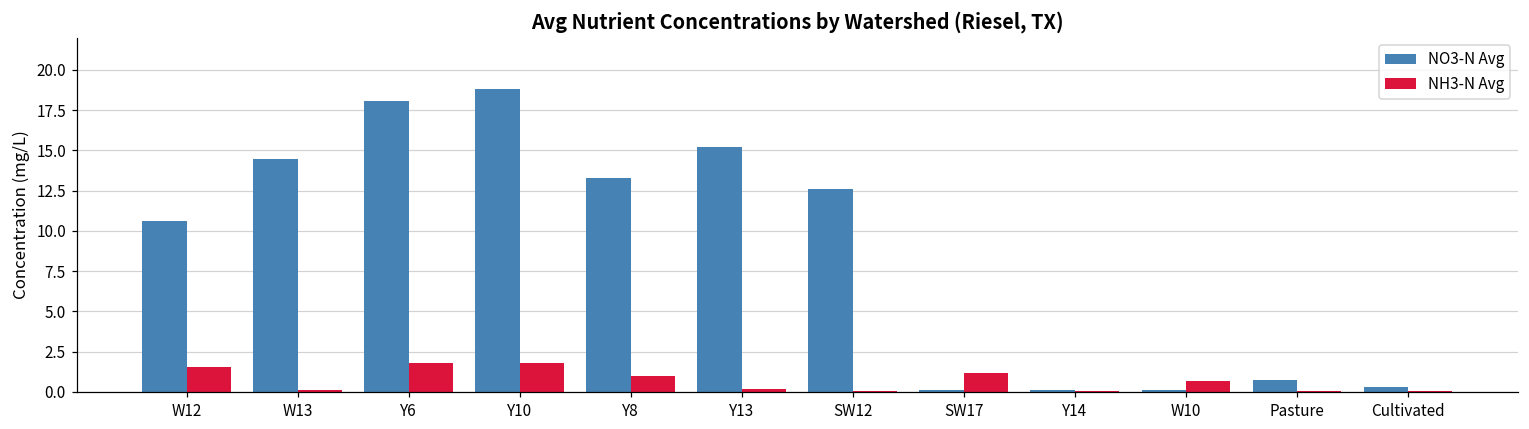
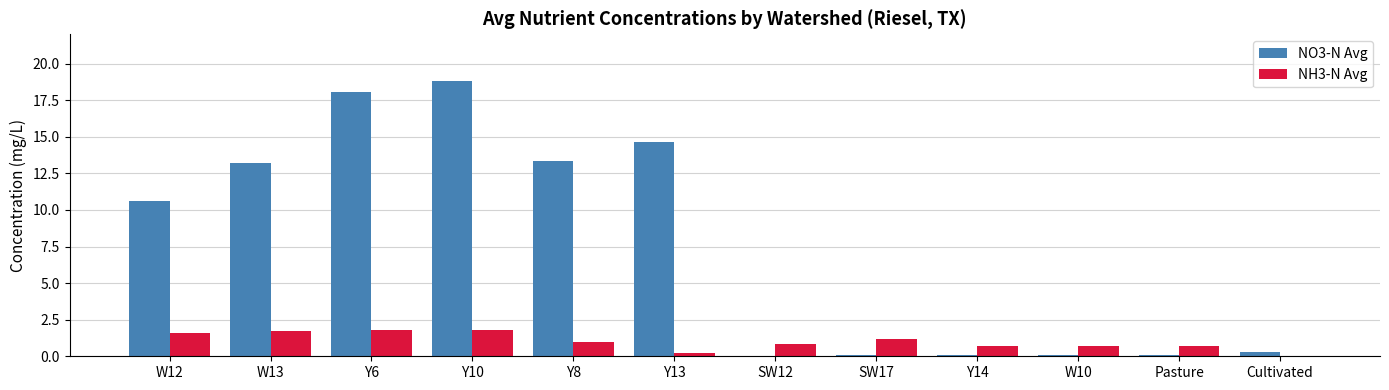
NO3-N Avg, W13: 14.5 -> 13.2
NH3-N Avg, W13: 0.1 -> 1.8
NO3-N Avg, Y13: 15.2 -> 14.6
NO3-N Avg, SW12: 12.6 -> 0.0
NH3-N Avg, SW12: 0.1 -> 0.9
NH3-N Avg, Y14: 0.1 -> 0.7
NO3-N Avg, Pasture: 0.7 -> 0.1
NH3-N Avg, Pasture: 0.0 -> 0.7
